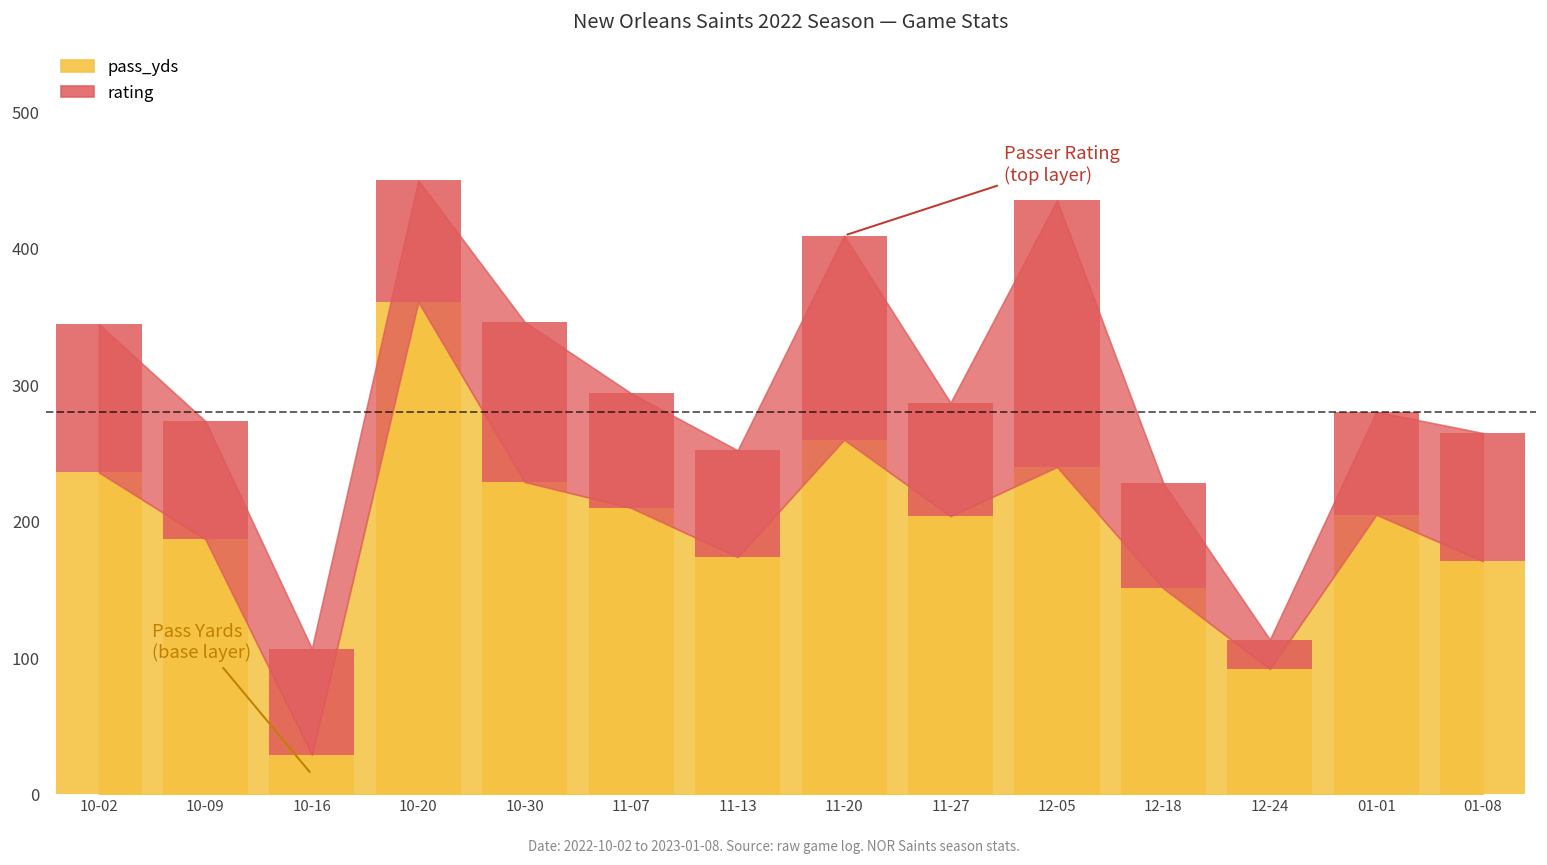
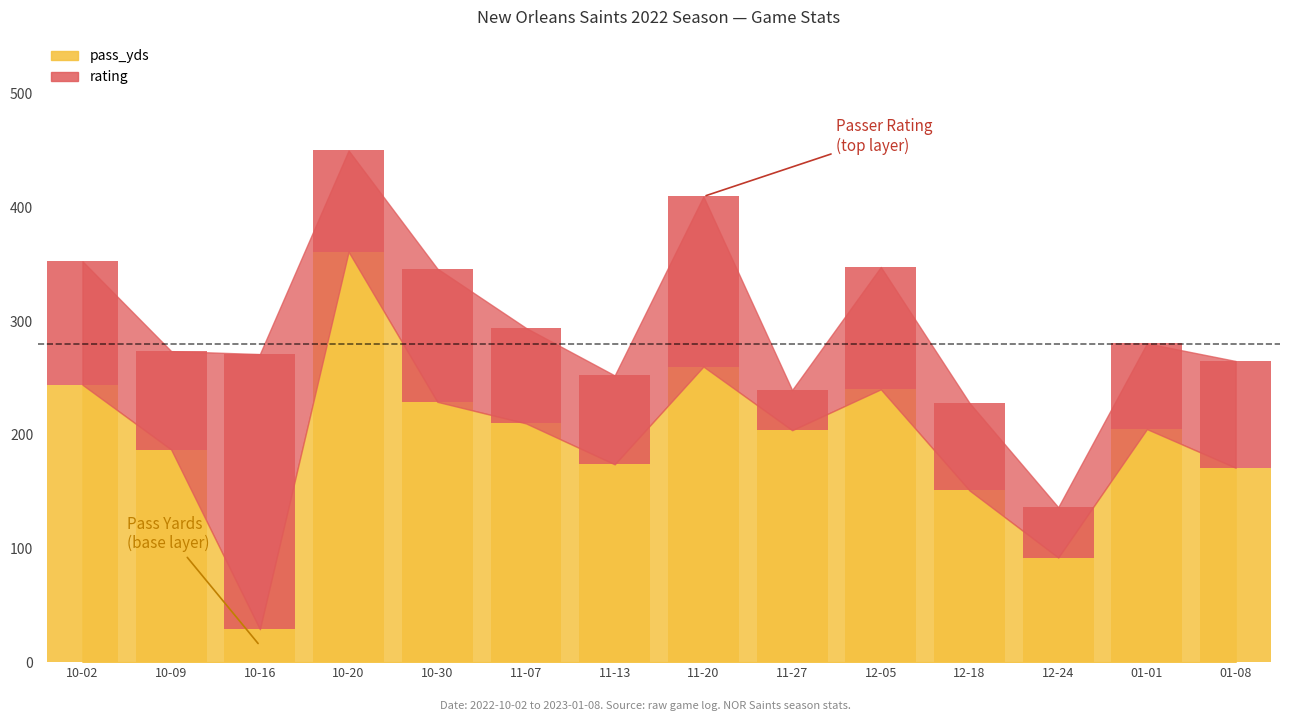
pass_yds, 10-02: 236 -> 244
rating, 10-16: 78 -> 242
rating, 11-27: 83 -> 35
rating, 12-05: 195 -> 108
rating, 12-24: 22 -> 44
